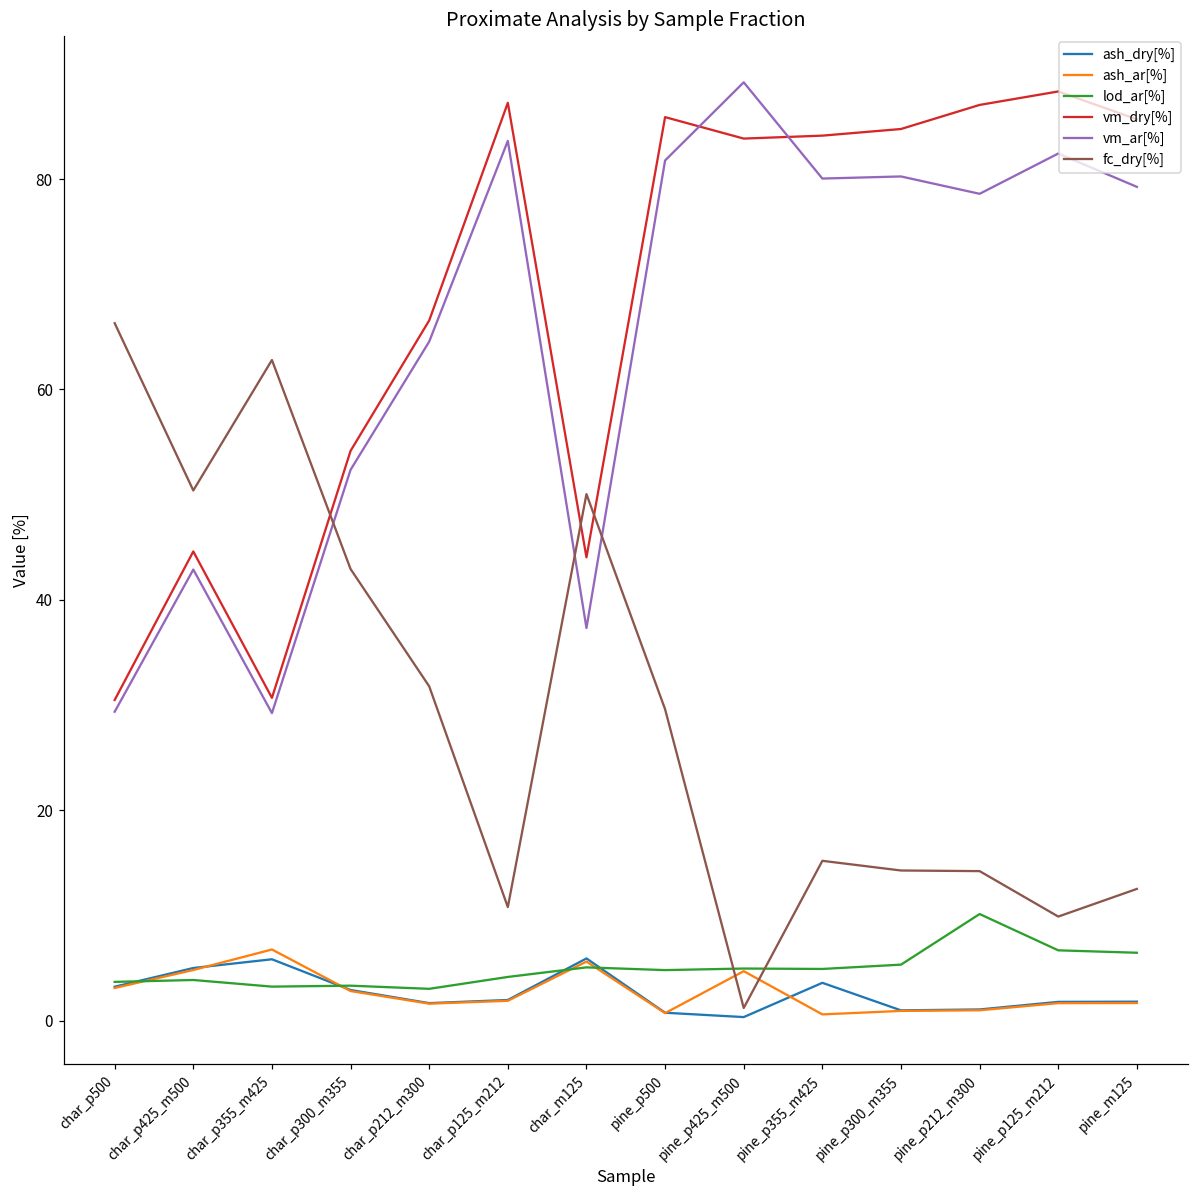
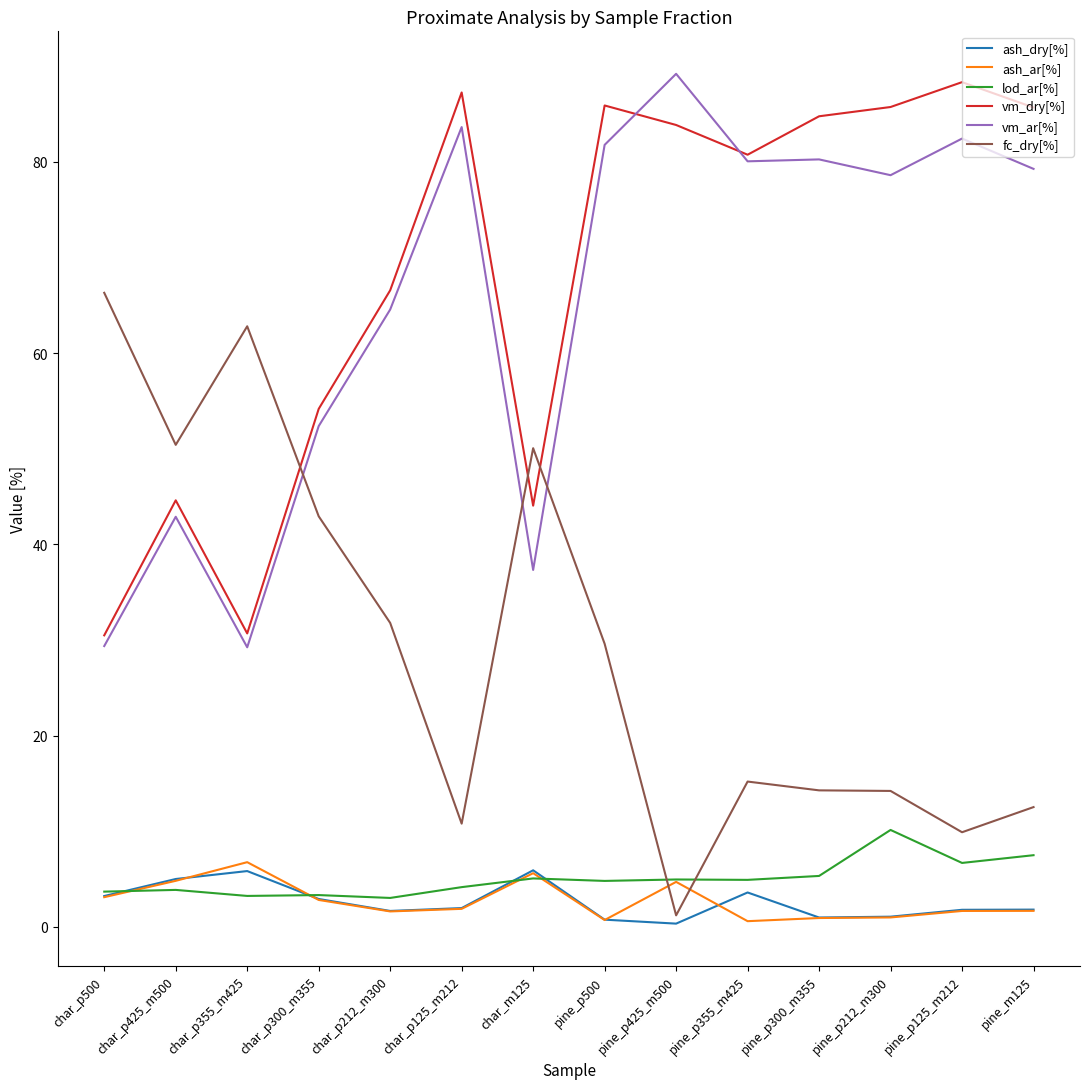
vm_dry[%], pine_p355_m425: 84 -> 81
vm_dry[%], pine_p212_m300: 87 -> 86
lod_ar[%], pine_m125: 6 -> 7
